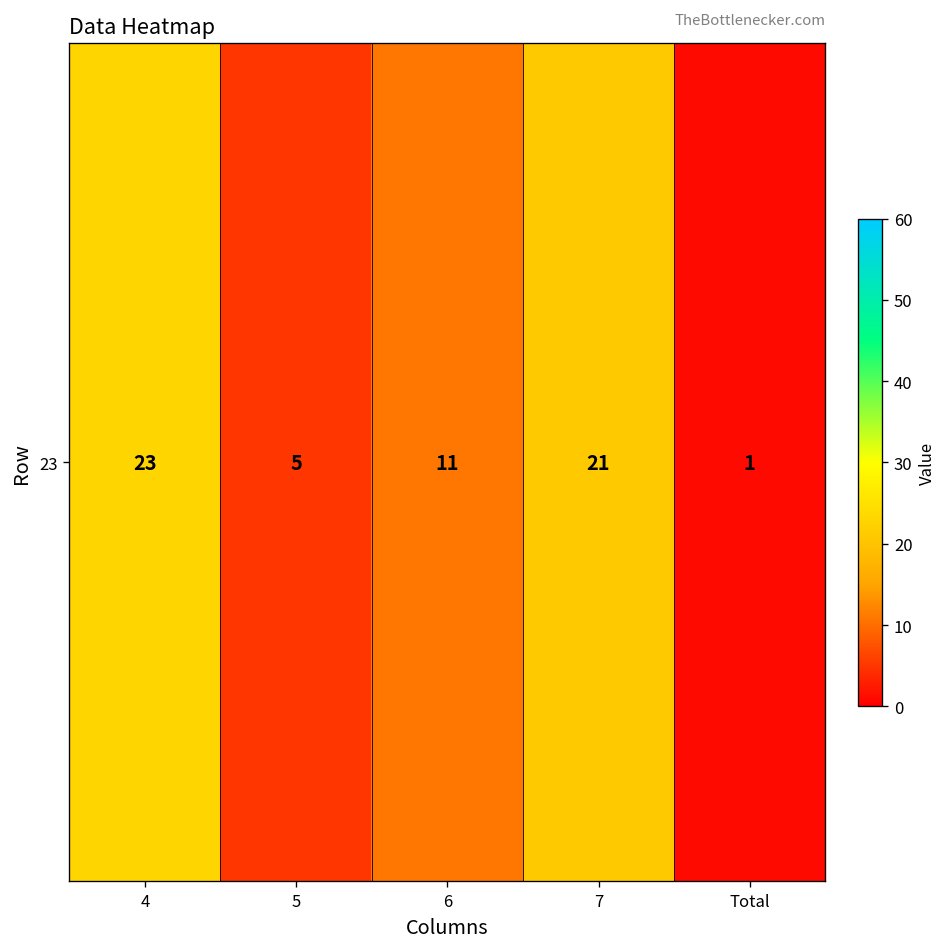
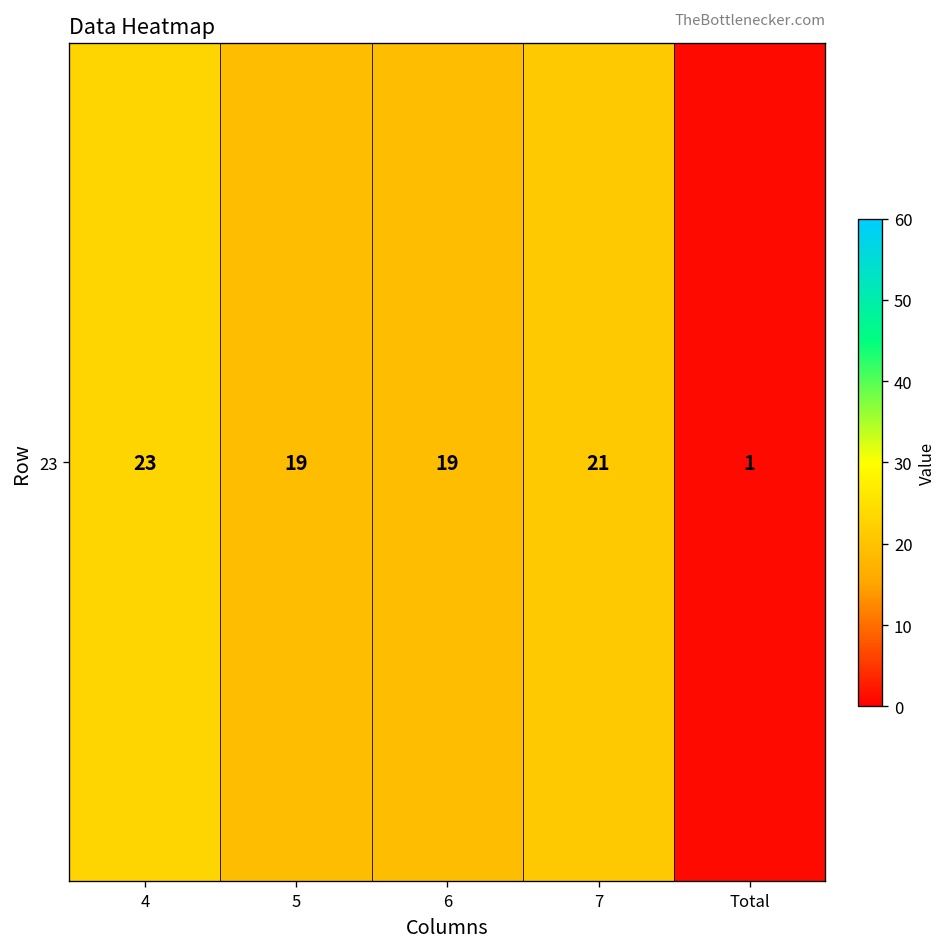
23, 5: 5 -> 19
23, 6: 11 -> 19
